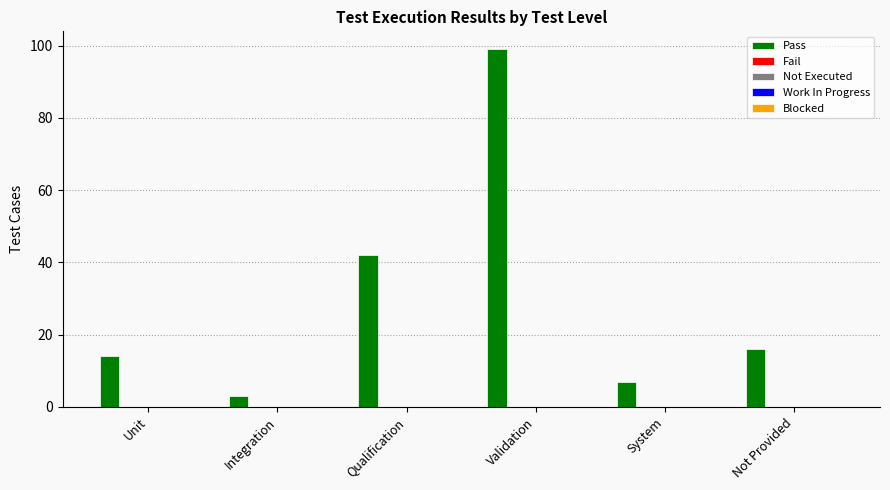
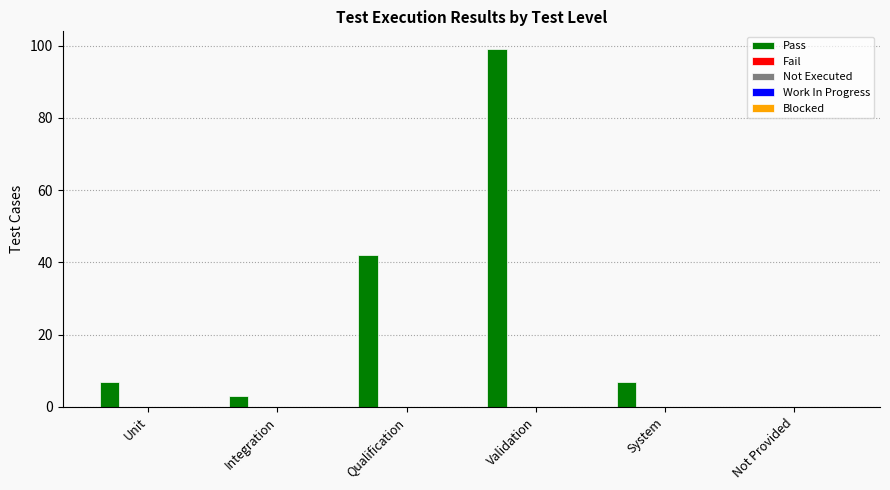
Pass, Unit: 14 -> 7
Pass, Not Provided: 16 -> 0
